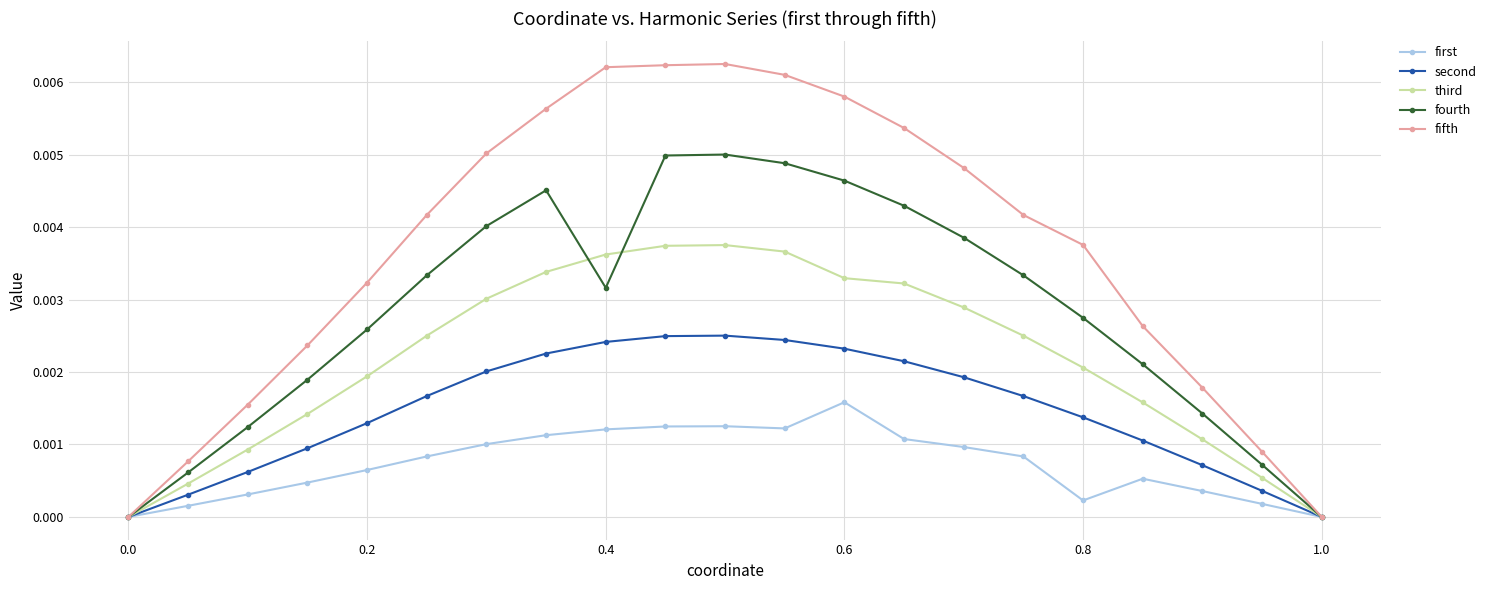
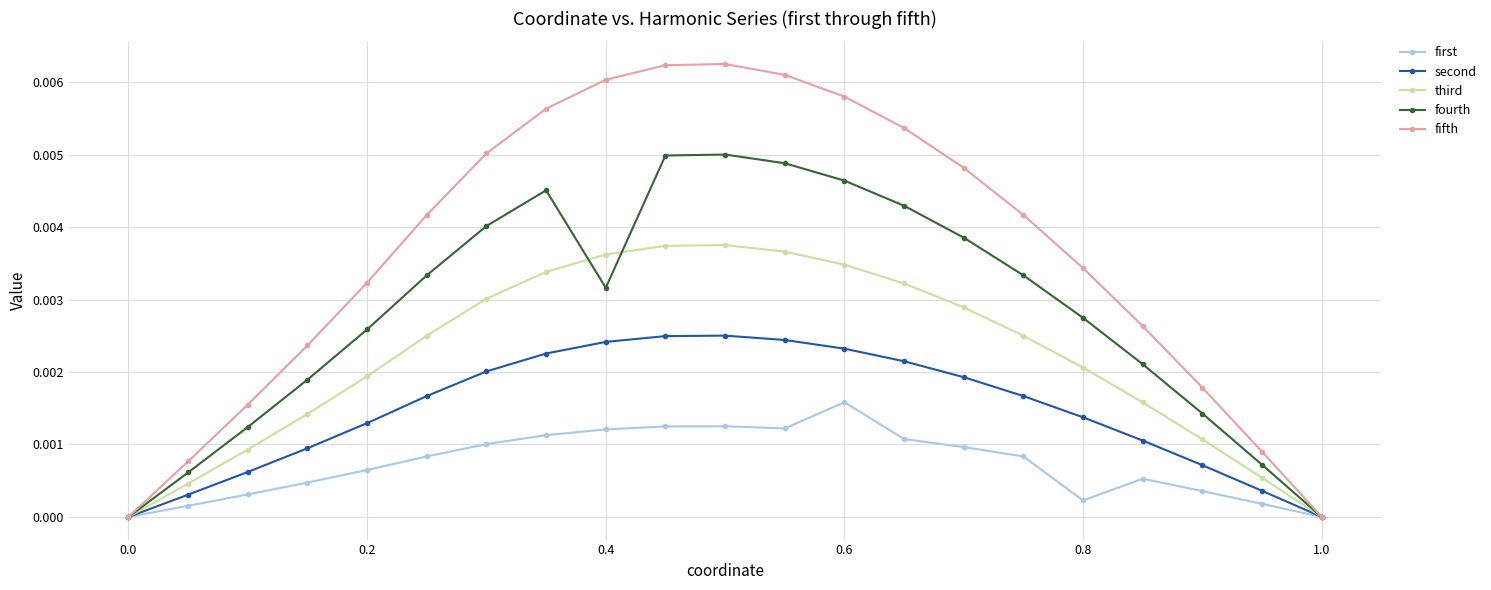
fifth, 0.4: 0.0062 -> 0.0060
third, 0.6: 0.0033 -> 0.0035
fifth, 0.8: 0.0038 -> 0.0034
